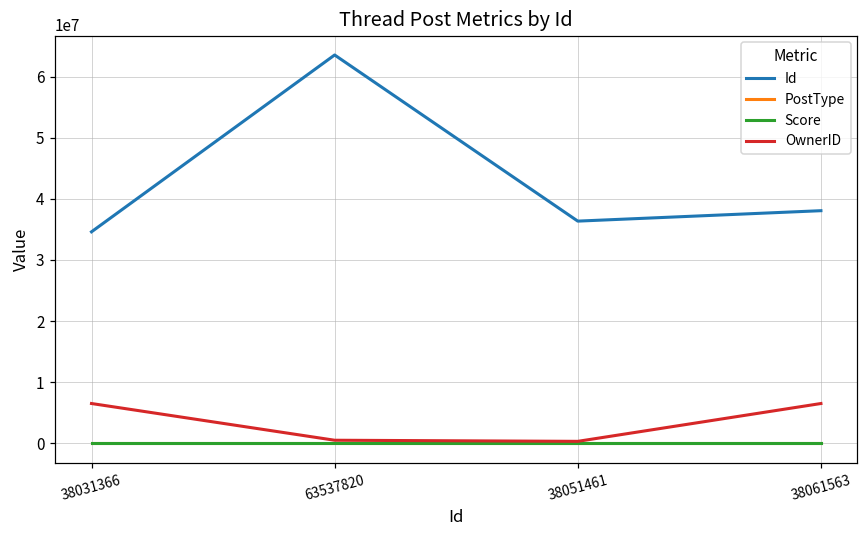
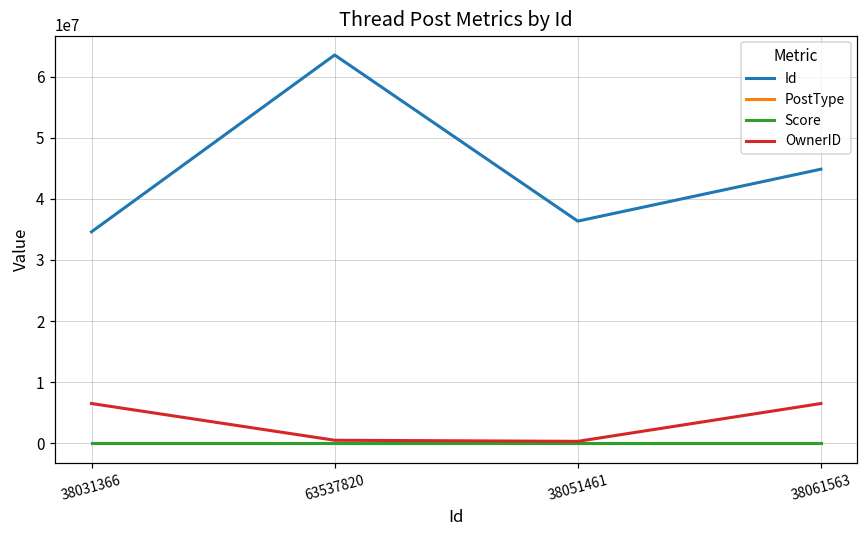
Id, 38061563: 38000000 -> 45000000
